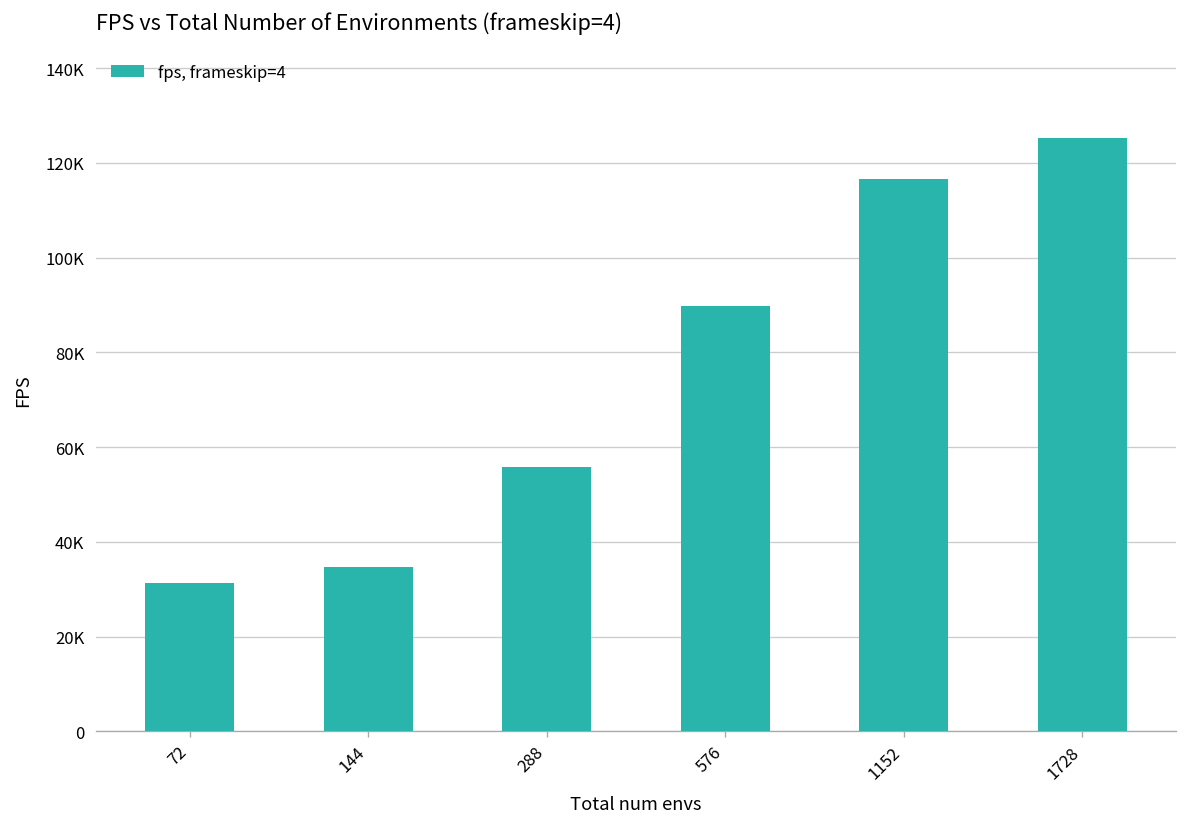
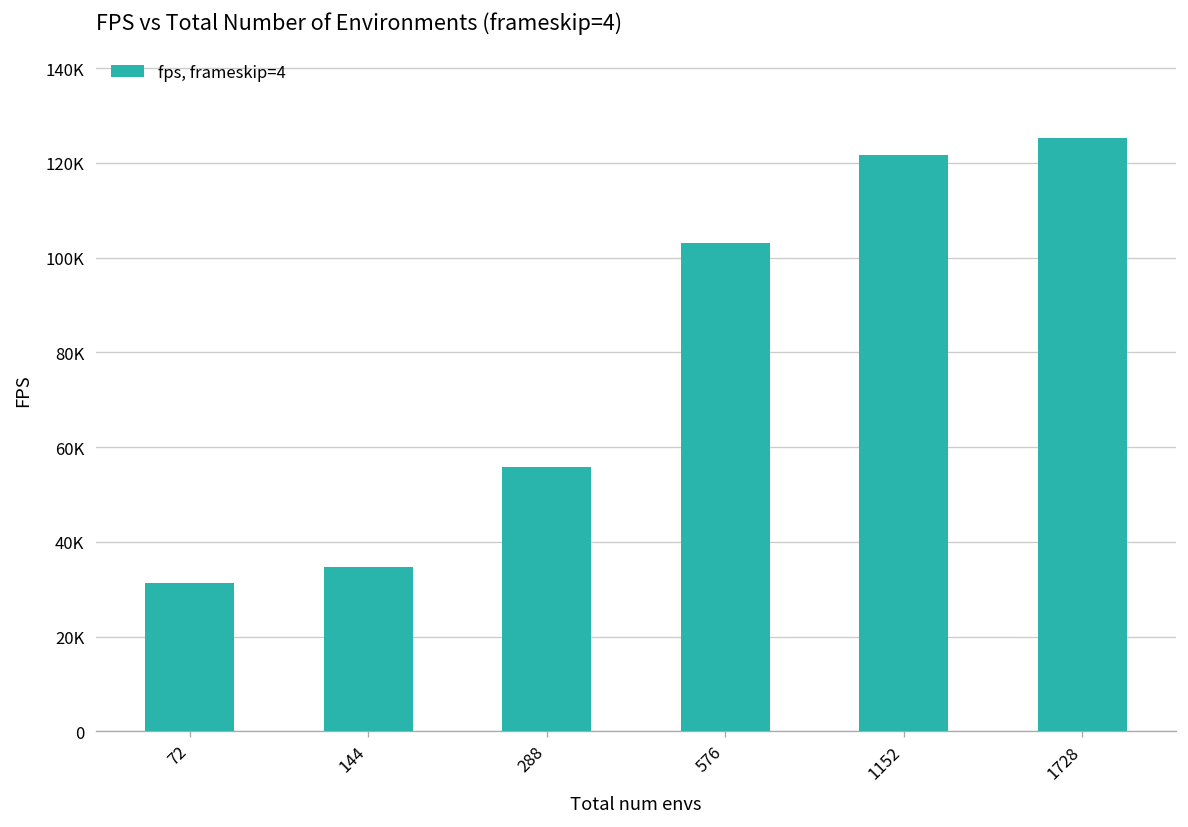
576: 90000 -> 103000
1152: 117000 -> 122000
